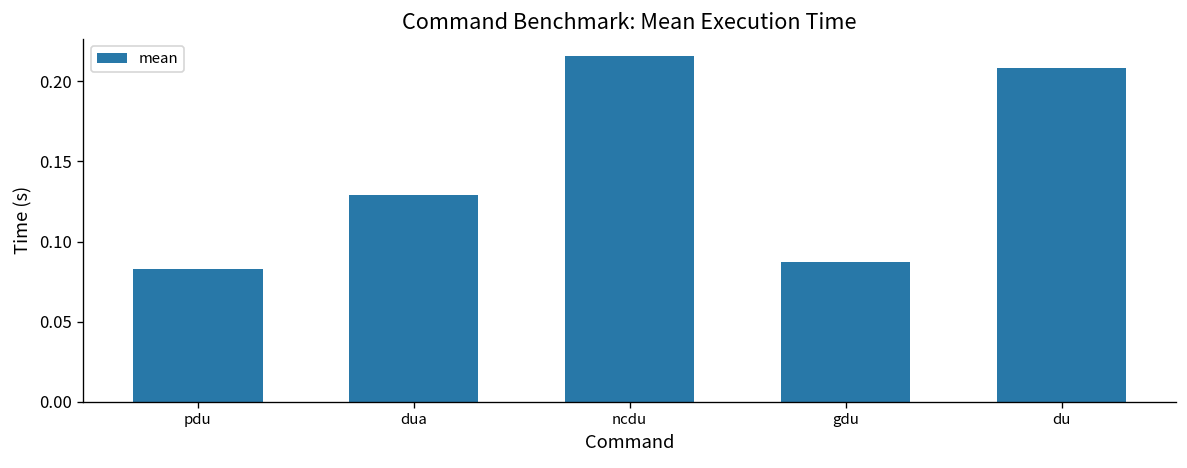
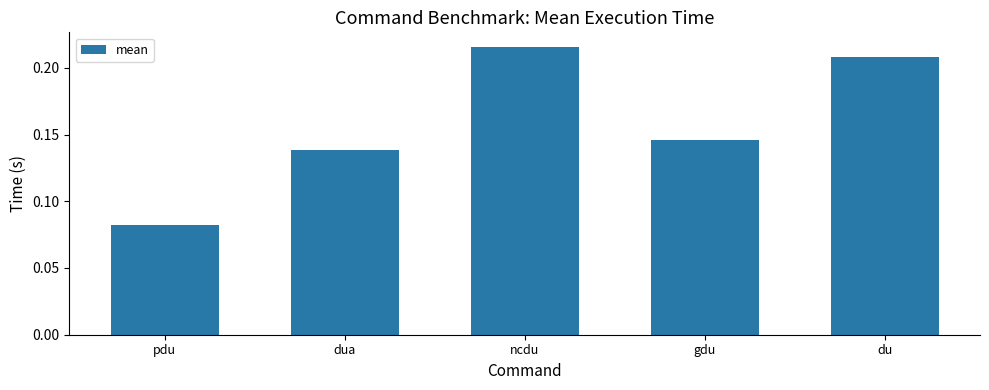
dua: 0.129 -> 0.139
gdu: 0.087 -> 0.146
